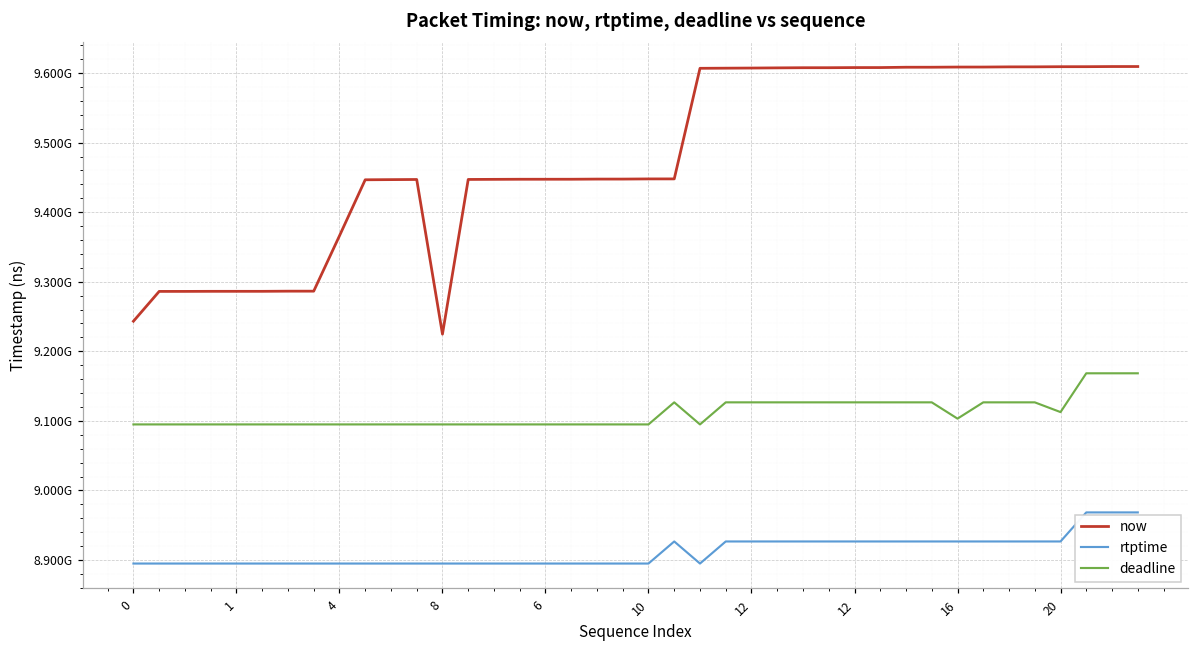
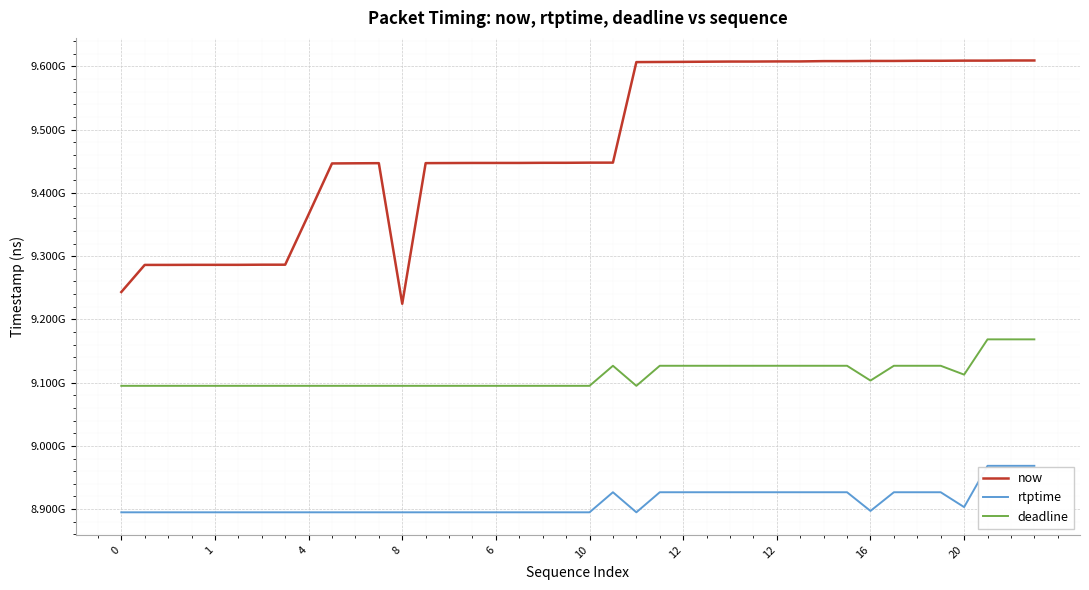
rtptime, 16: 8930000000 -> 8900000000
rtptime, 20: 8930000000 -> 8900000000
